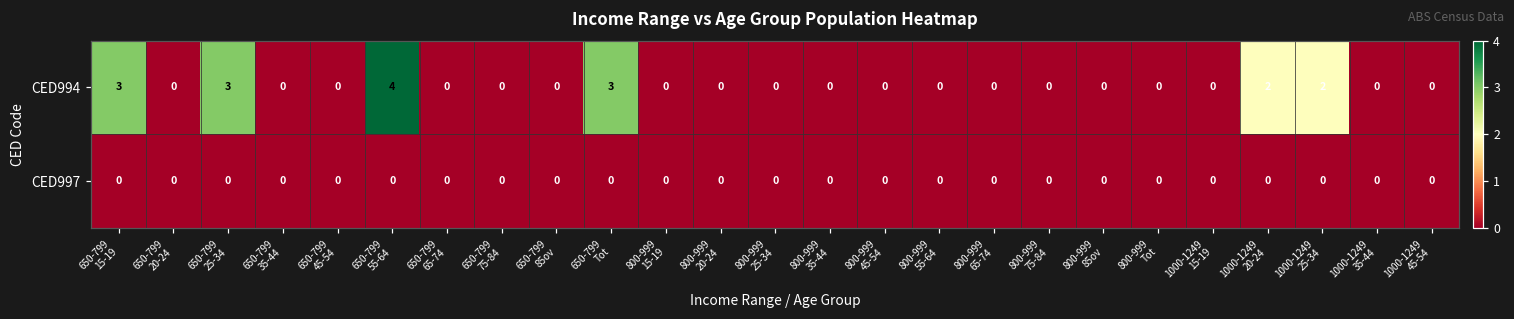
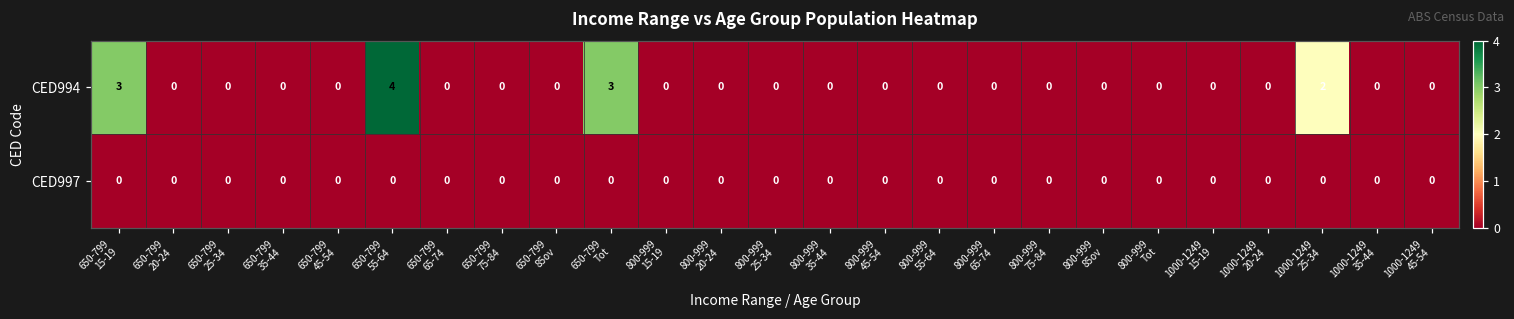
CED994, 650-799 25-34: 3 -> 0
CED994, 1000-1249 20-24: 2 -> 0
